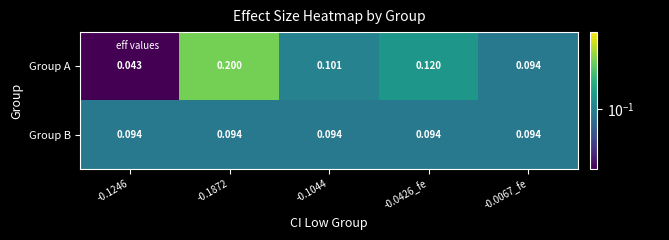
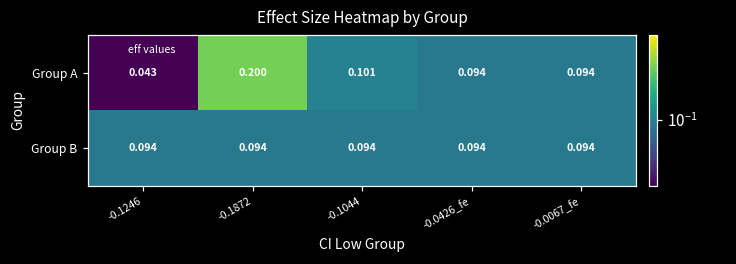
Group A, -0.0426_fe: 0.120 -> 0.094
